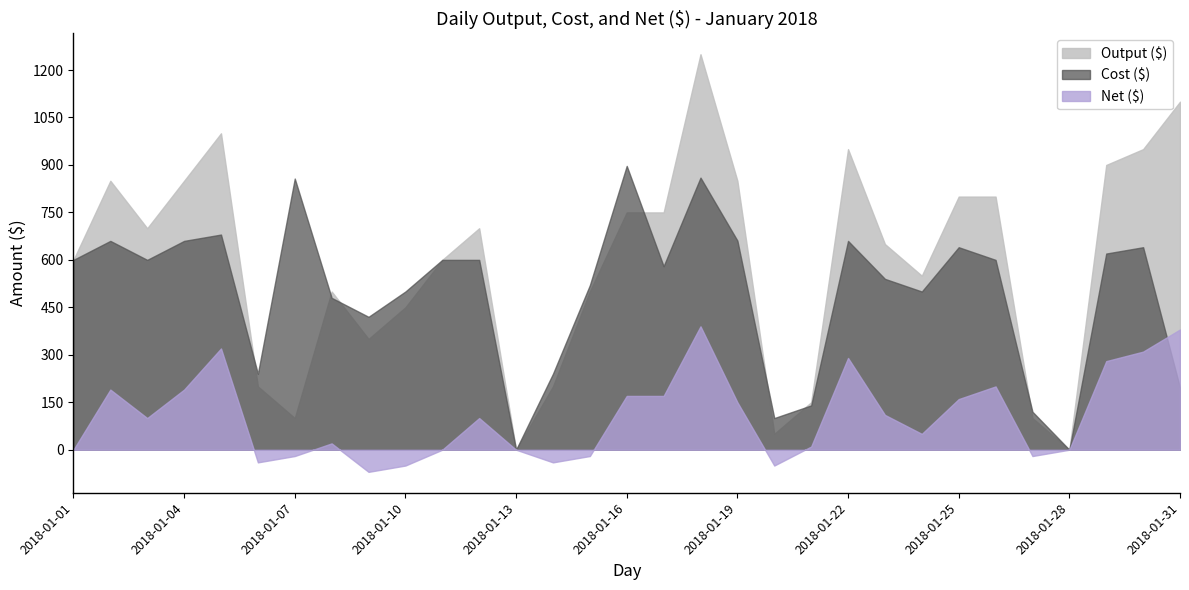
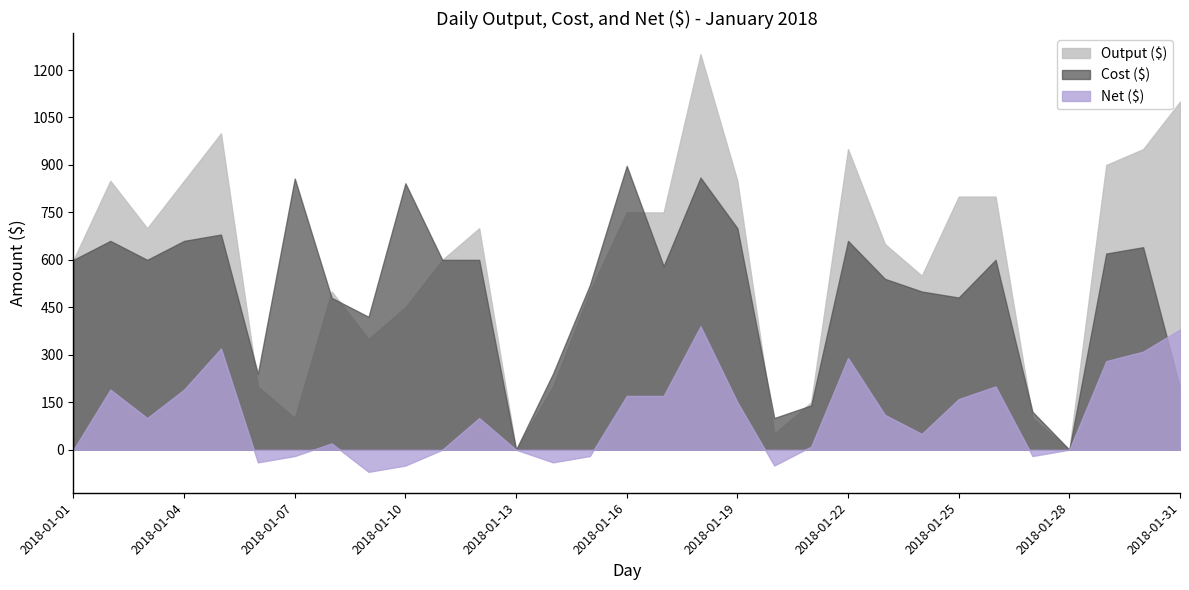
Cost ($), 2018-01-10: 500 -> 840
Cost ($), 2018-01-19: 660 -> 700
Cost ($), 2018-01-25: 640 -> 480
